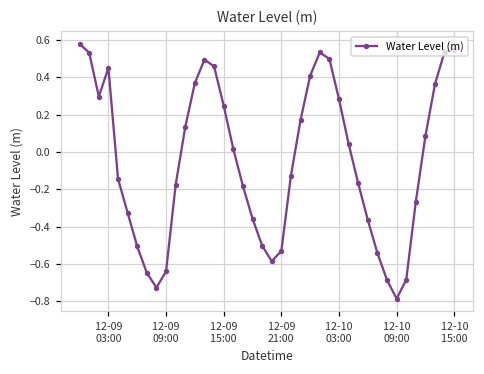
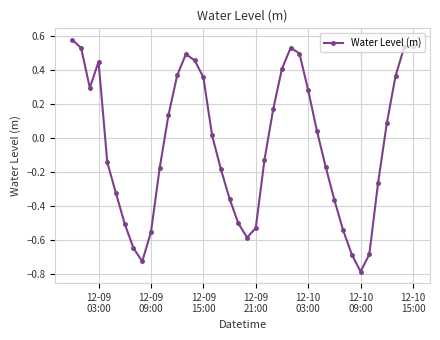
12-09 09:00: -0.64 -> -0.55
12-09 15:00: 0.25 -> 0.36
